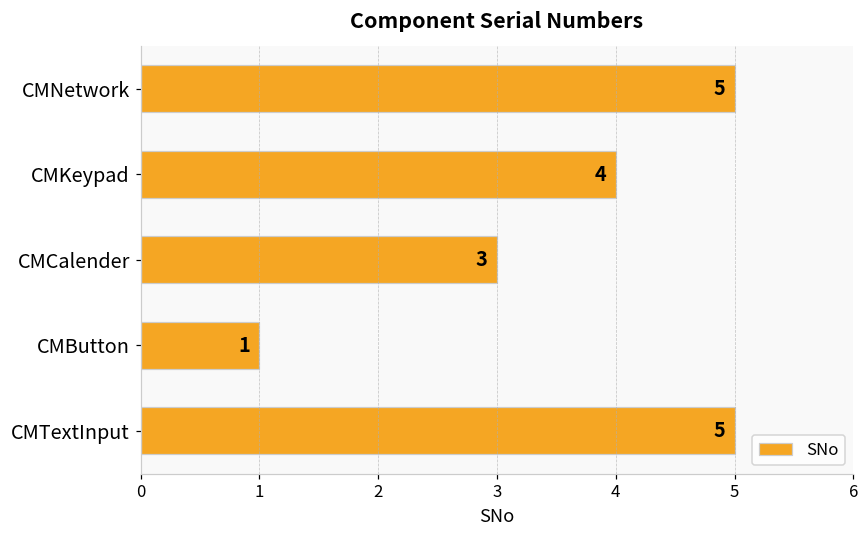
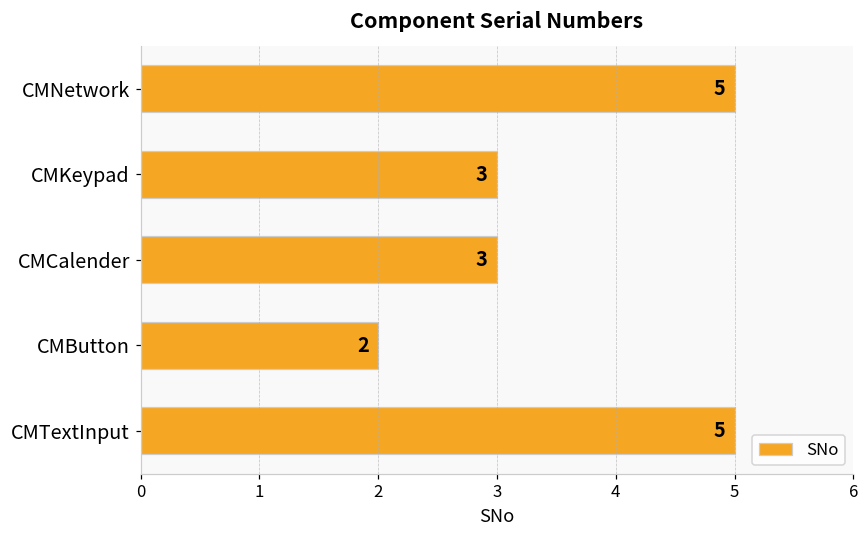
CMKeypad: 4 -> 3
CMButton: 1 -> 2
